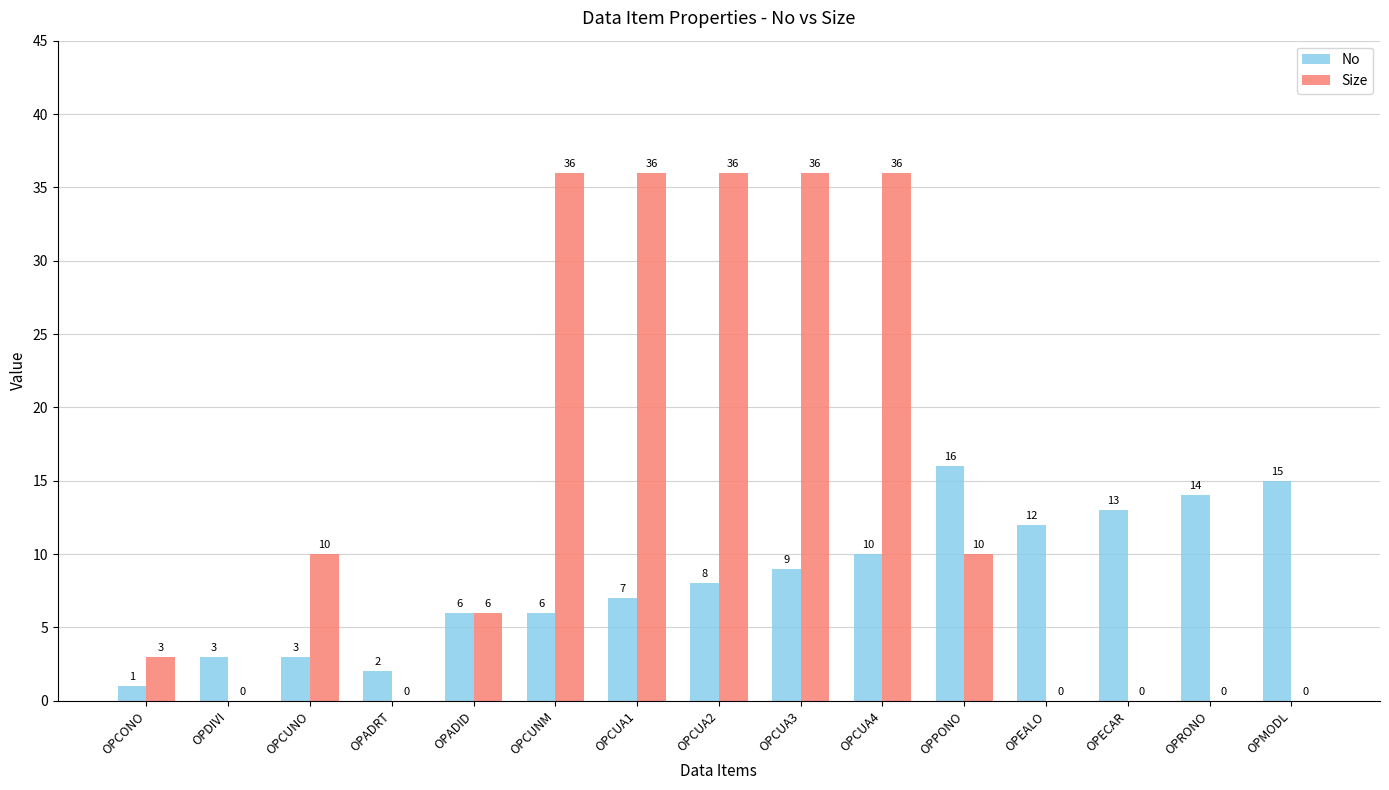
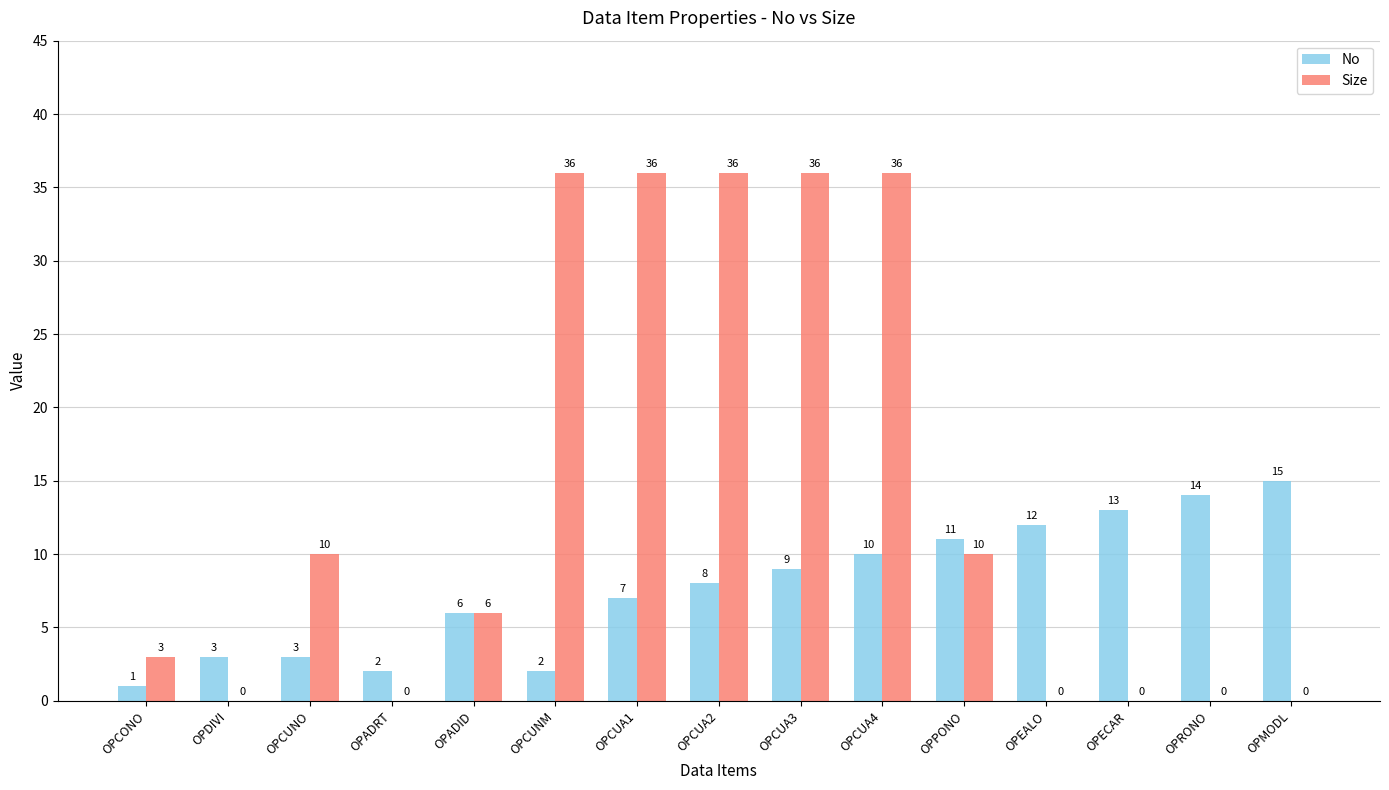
No, OPCUNM: 6 -> 2
No, OPPONO: 16 -> 11
